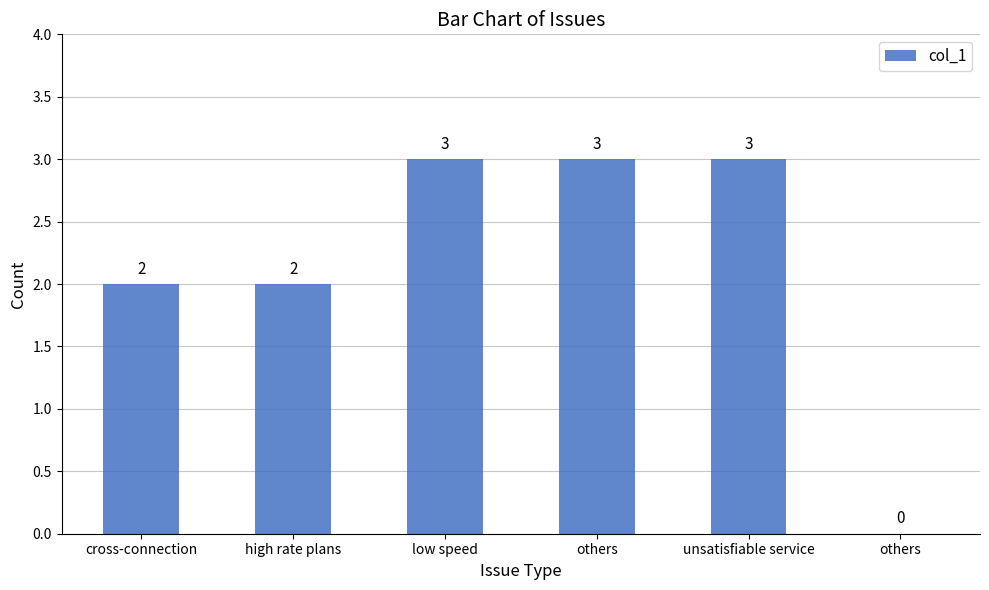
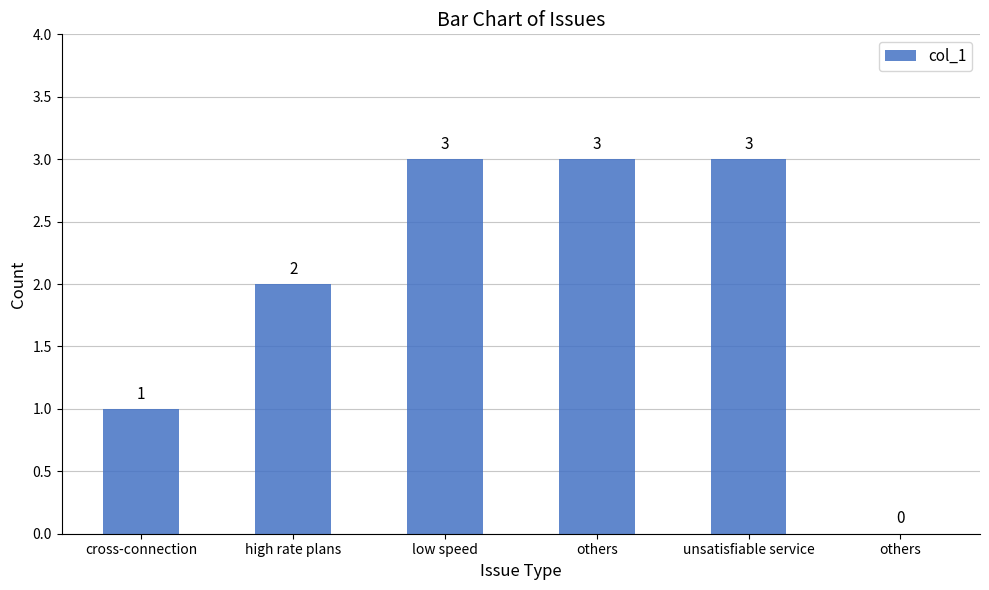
cross-connection: 2 -> 1
